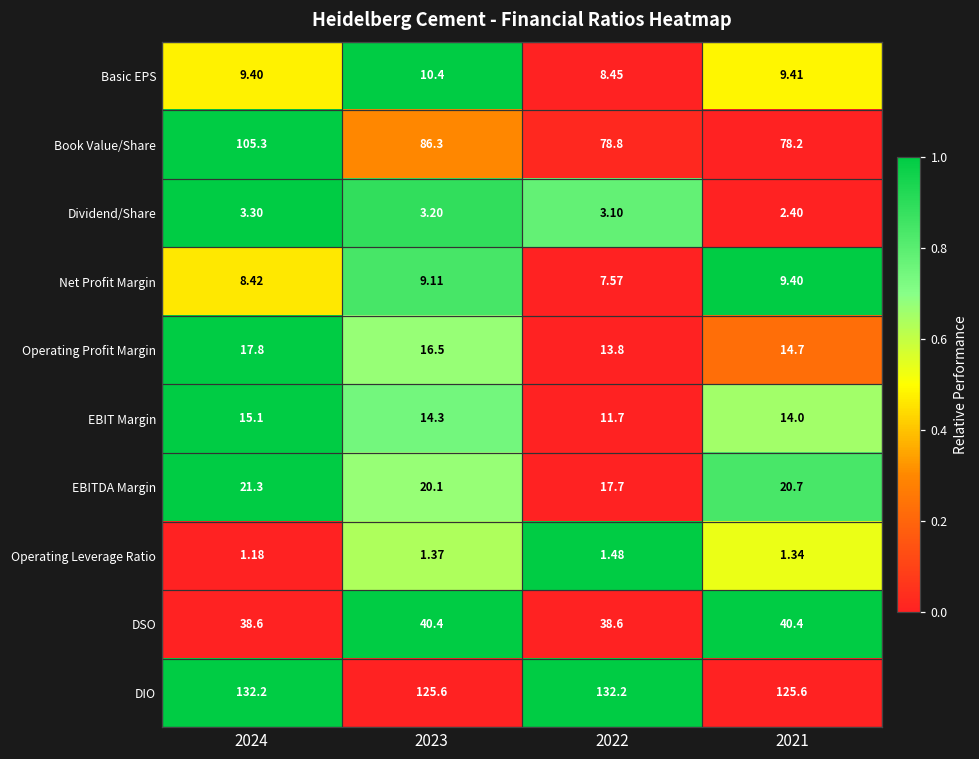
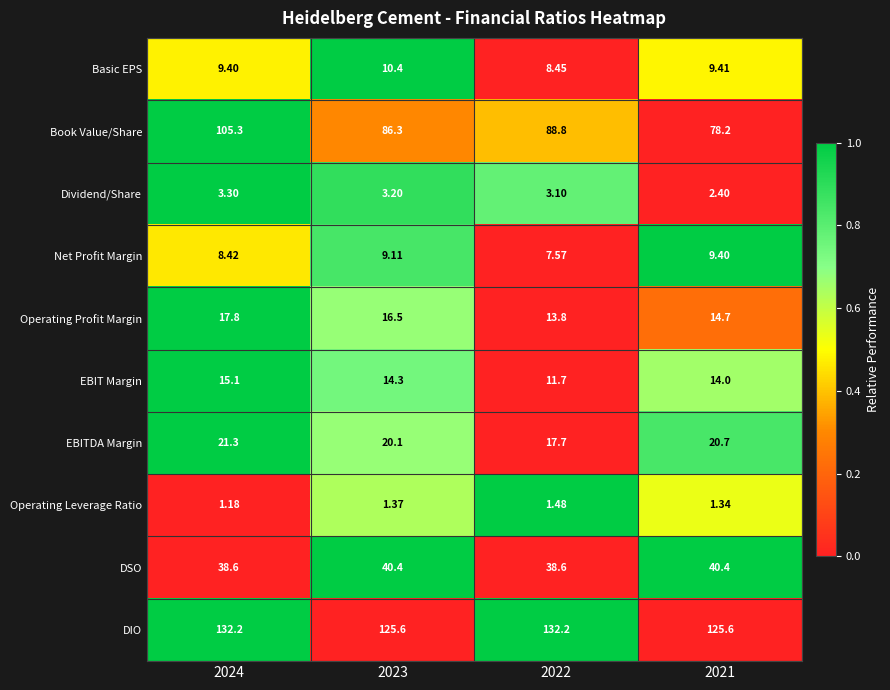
Book Value/Share, 2022: 78.8 -> 88.8
